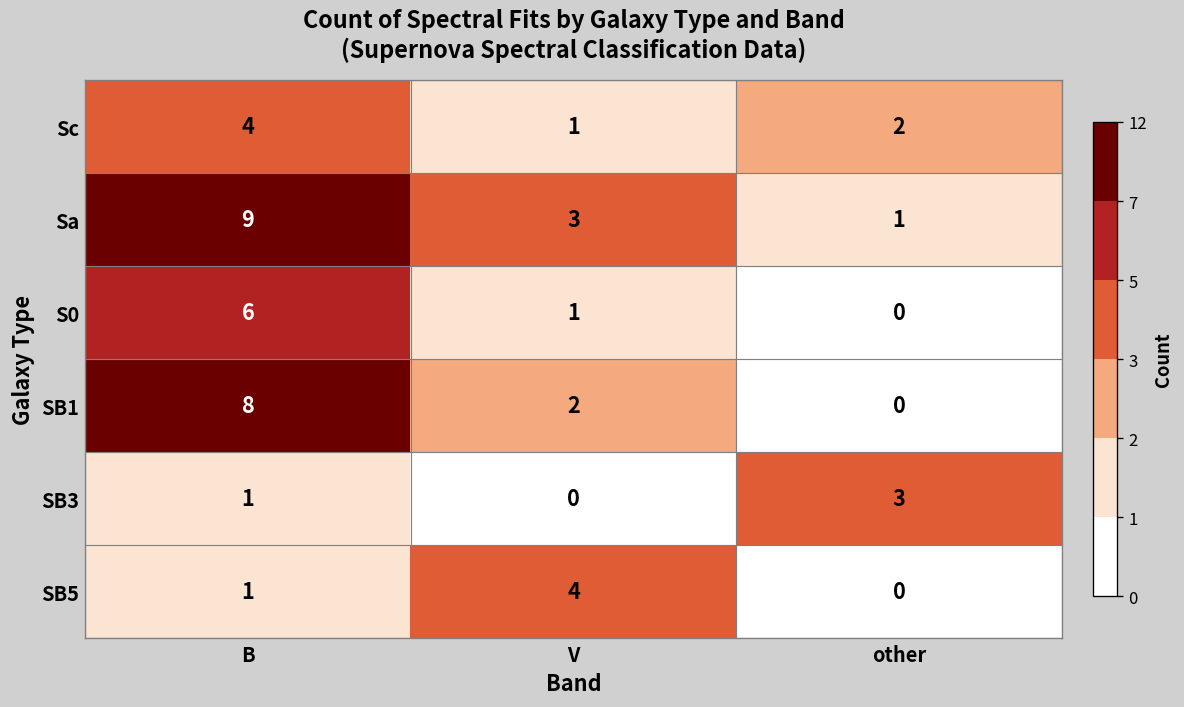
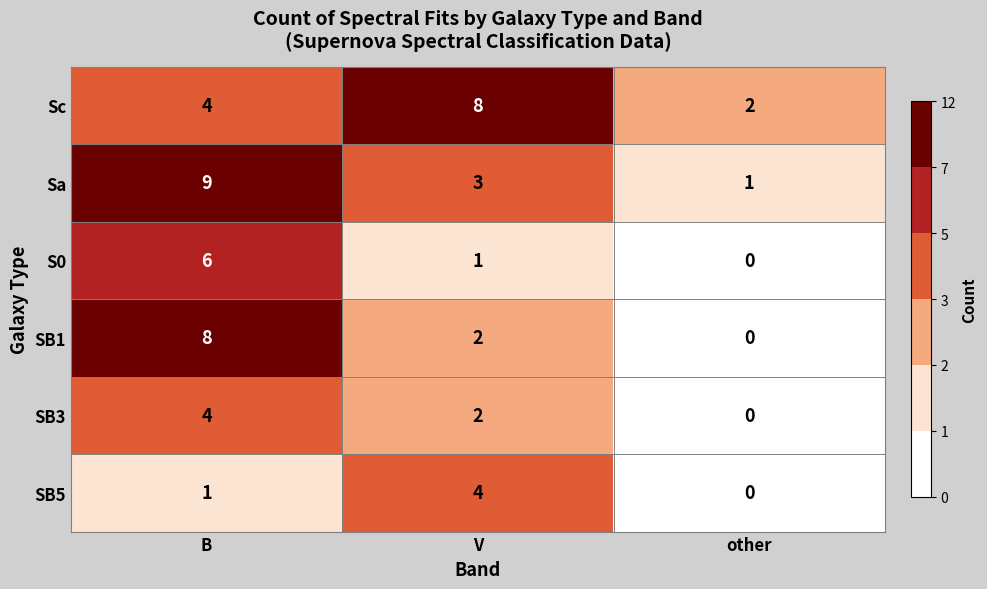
Sc, V: 1 -> 8
SB3, B: 1 -> 4
SB3, V: 0 -> 2
SB3, other: 3 -> 0
